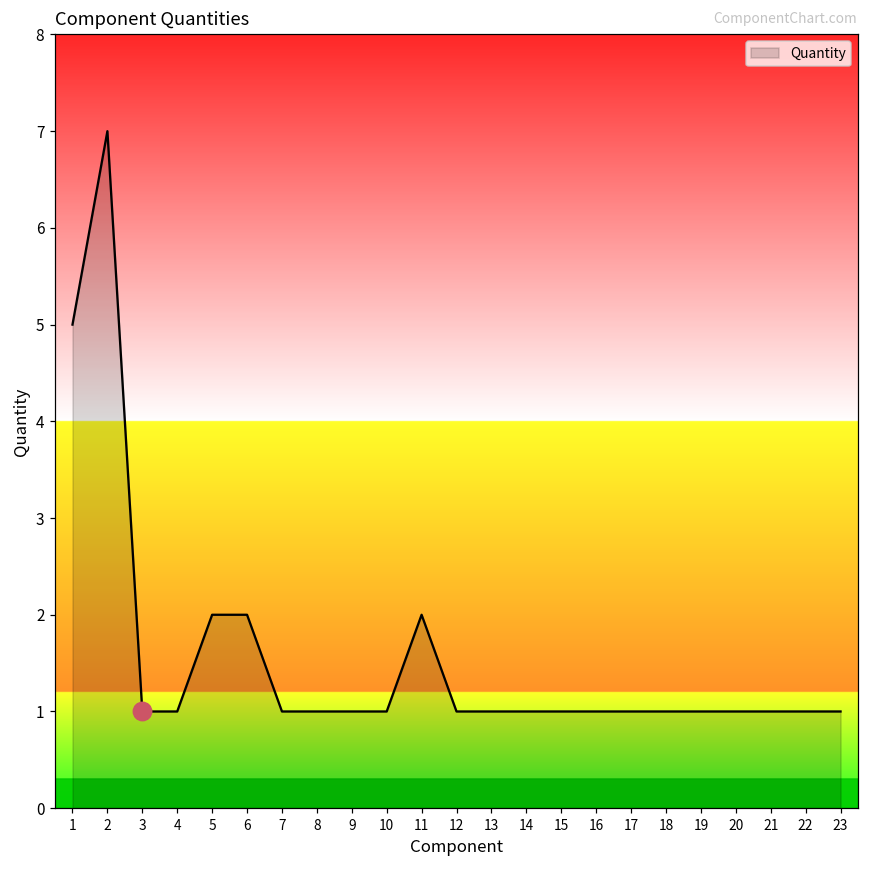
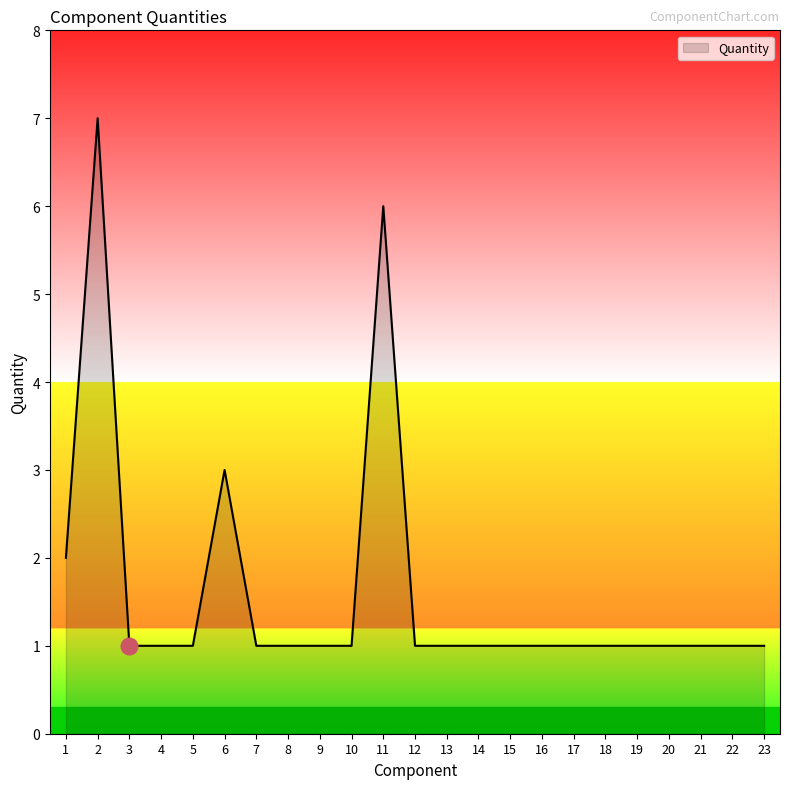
Quantity, 1: 5 -> 2
Quantity, 5: 2 -> 1
Quantity, 6: 2 -> 3
Quantity, 11: 2 -> 6
